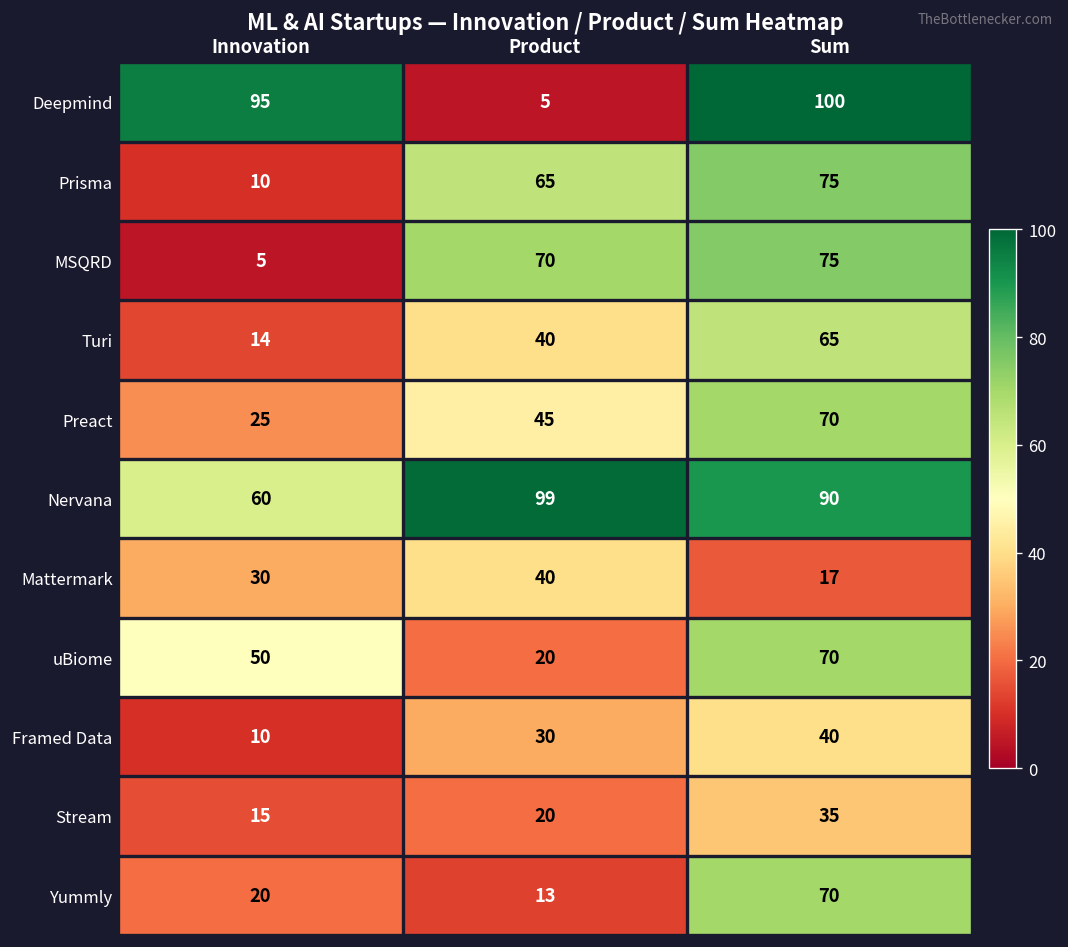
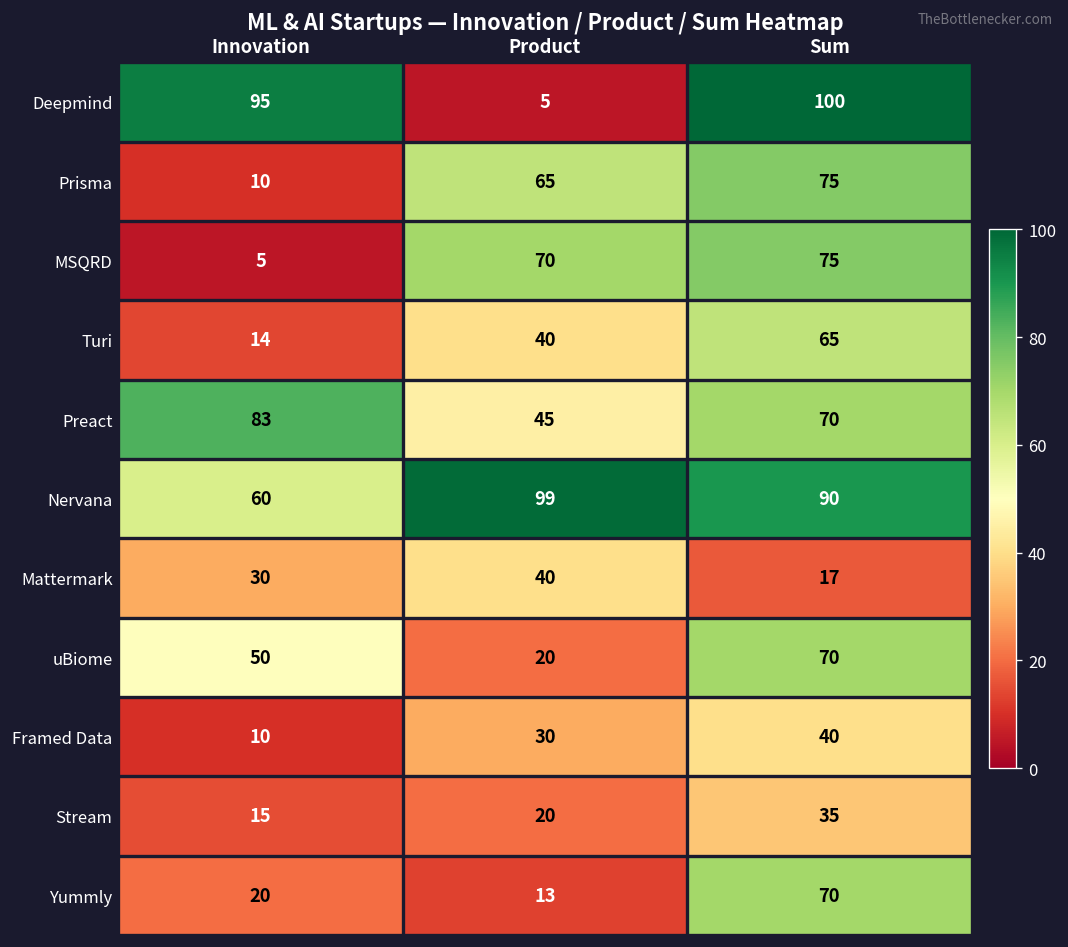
Preact, Innovation: 25 -> 83
